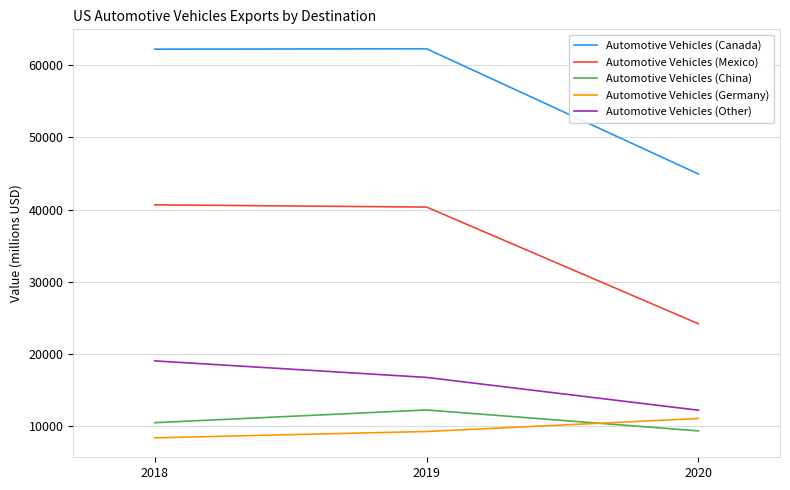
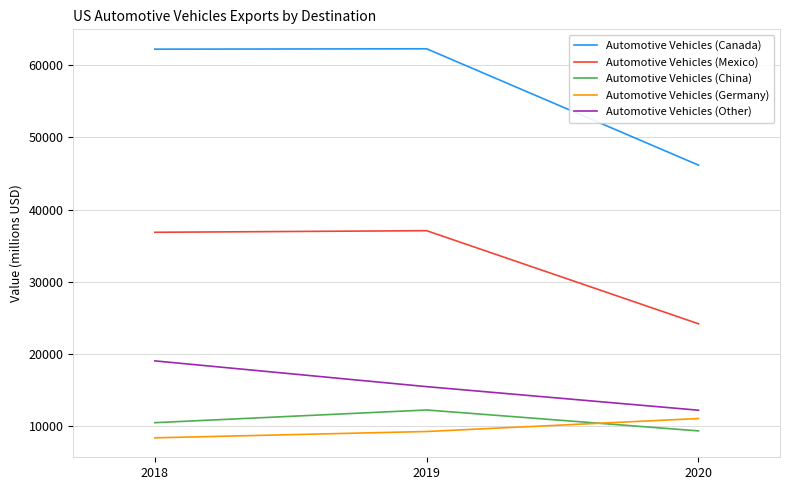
Automotive Vehicles (Mexico), 2018: 41000 -> 37000
Automotive Vehicles (Mexico), 2019: 40000 -> 37000
Automotive Vehicles (Other), 2019: 17000 -> 16000
Automotive Vehicles (Canada), 2020: 45000 -> 46000
